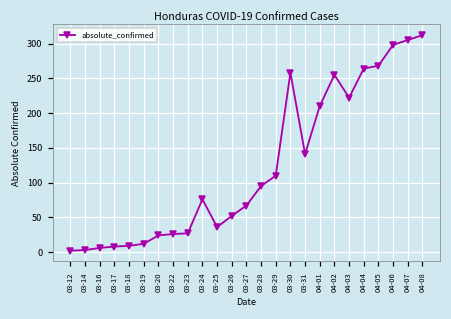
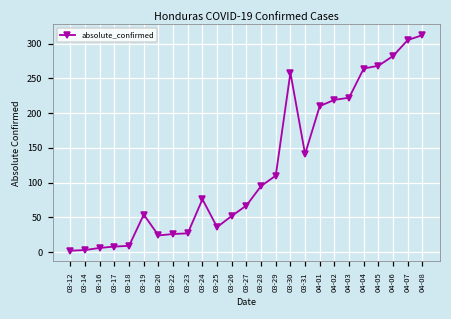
03-19: 10 -> 50
04-02: 260 -> 220
04-06: 300 -> 280
